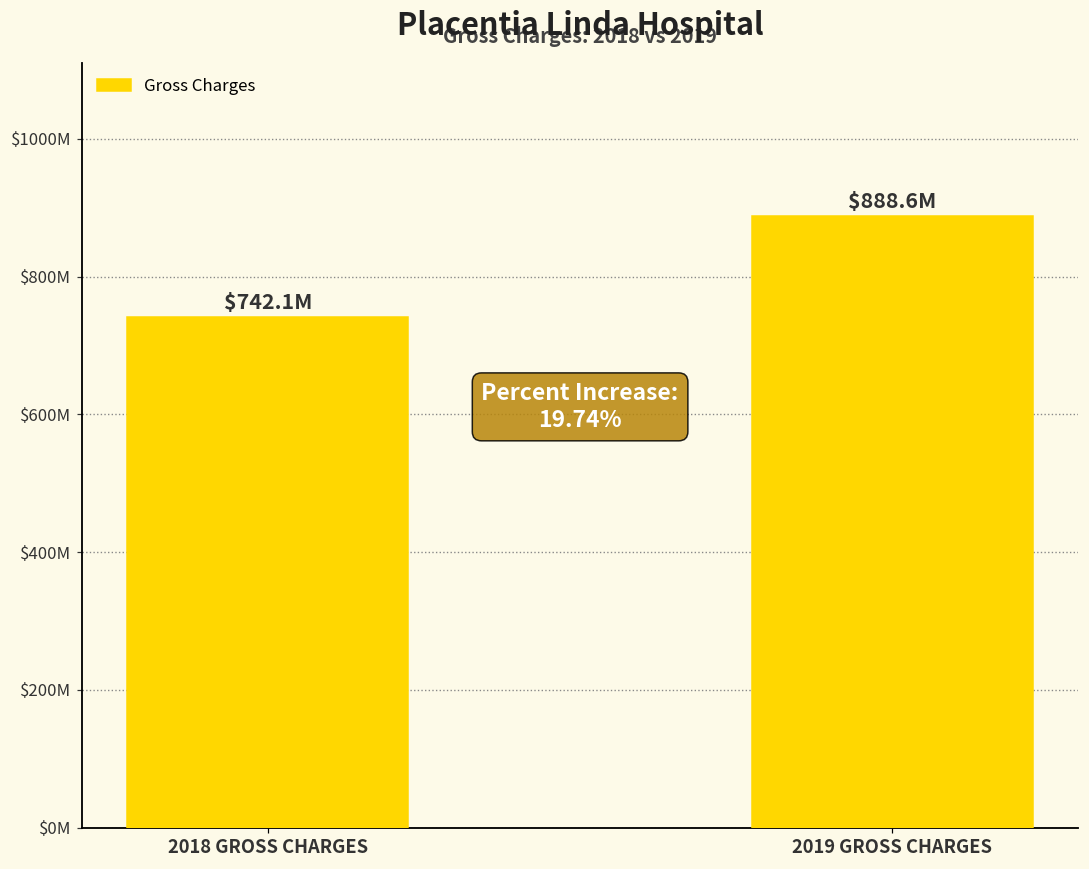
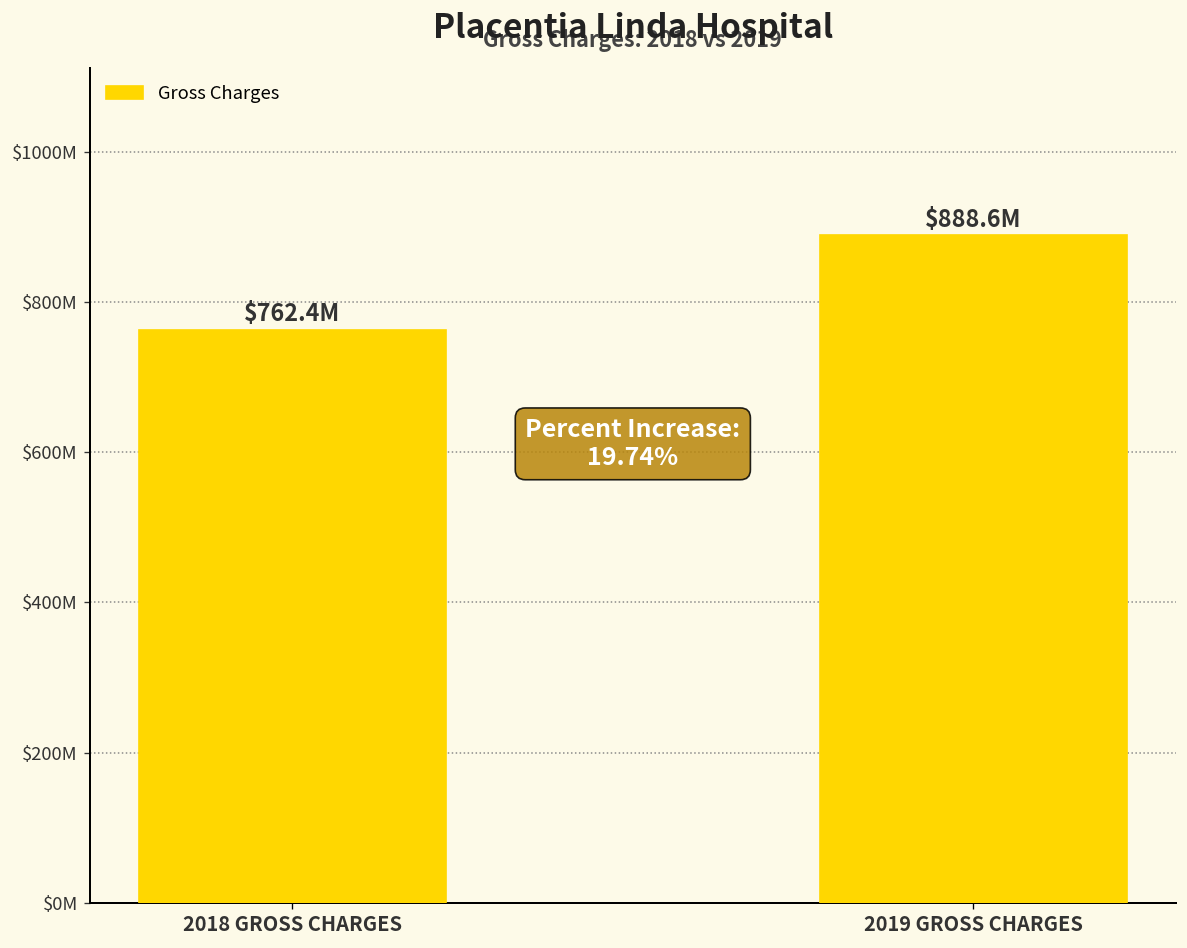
2018 GROSS CHARGES: $742.1M -> $762.4M
